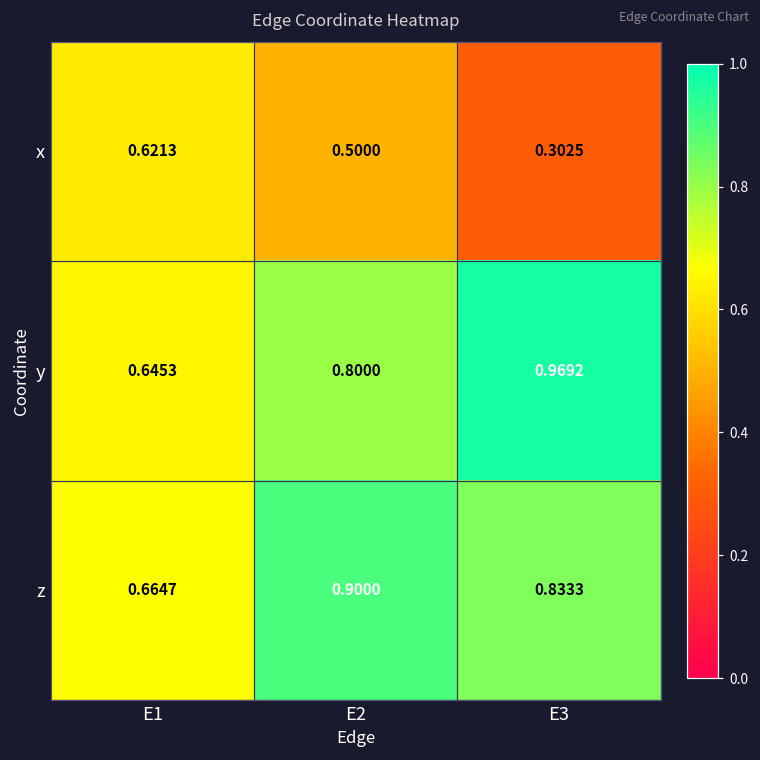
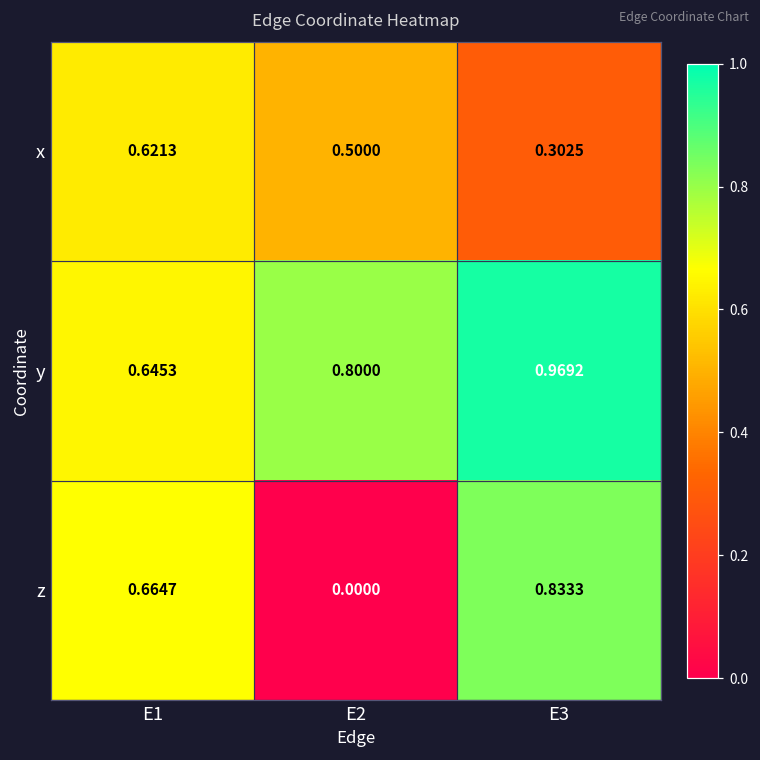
z, E2: 0.9000 -> 0.0000
